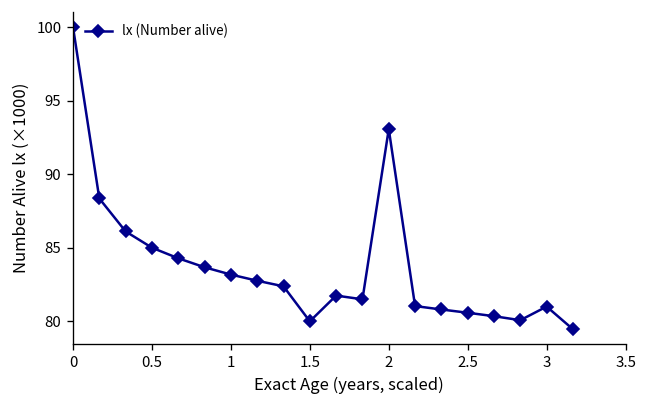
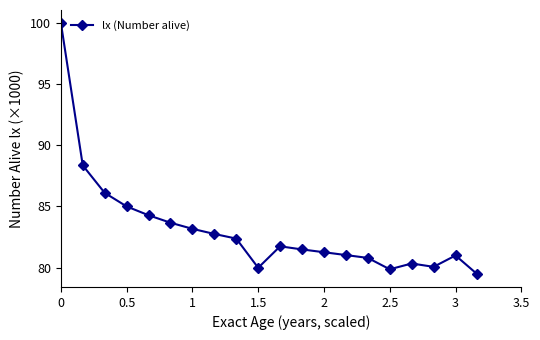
2: 93.1 -> 81.3
2.5: 80.6 -> 79.9
